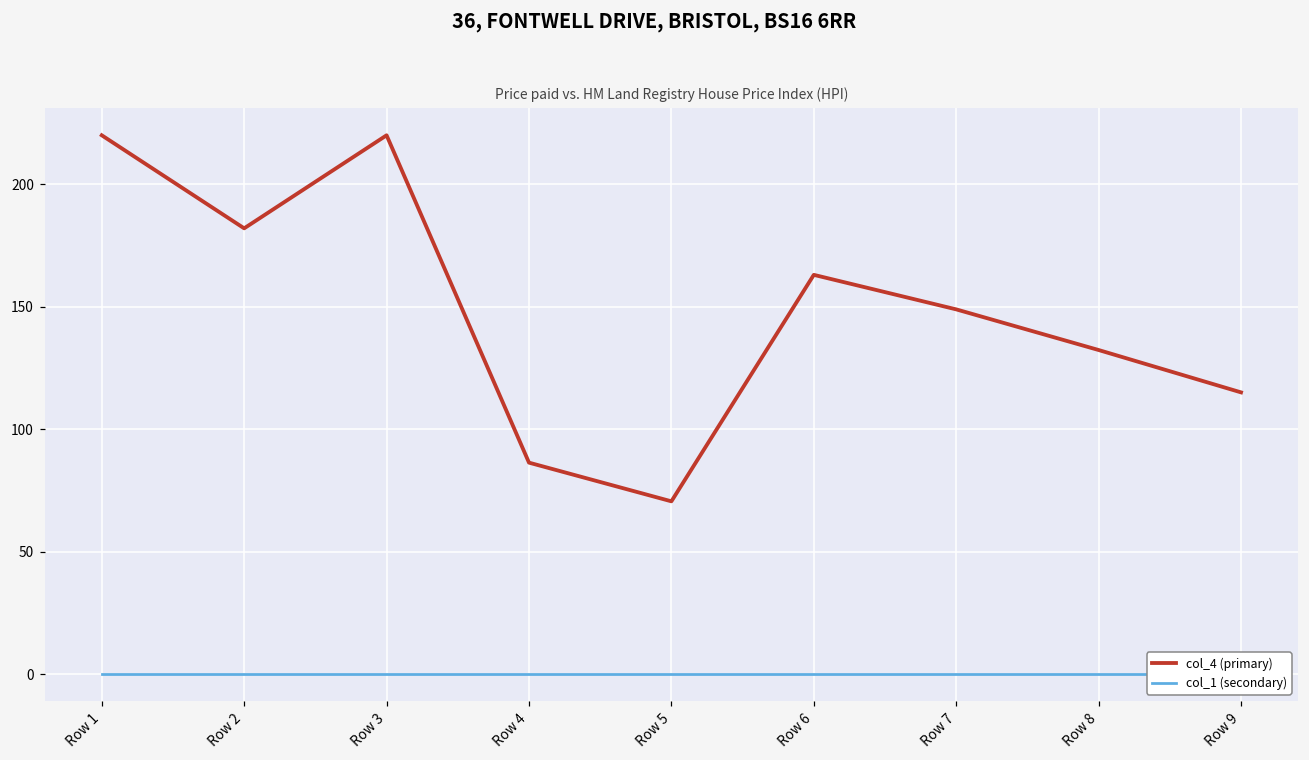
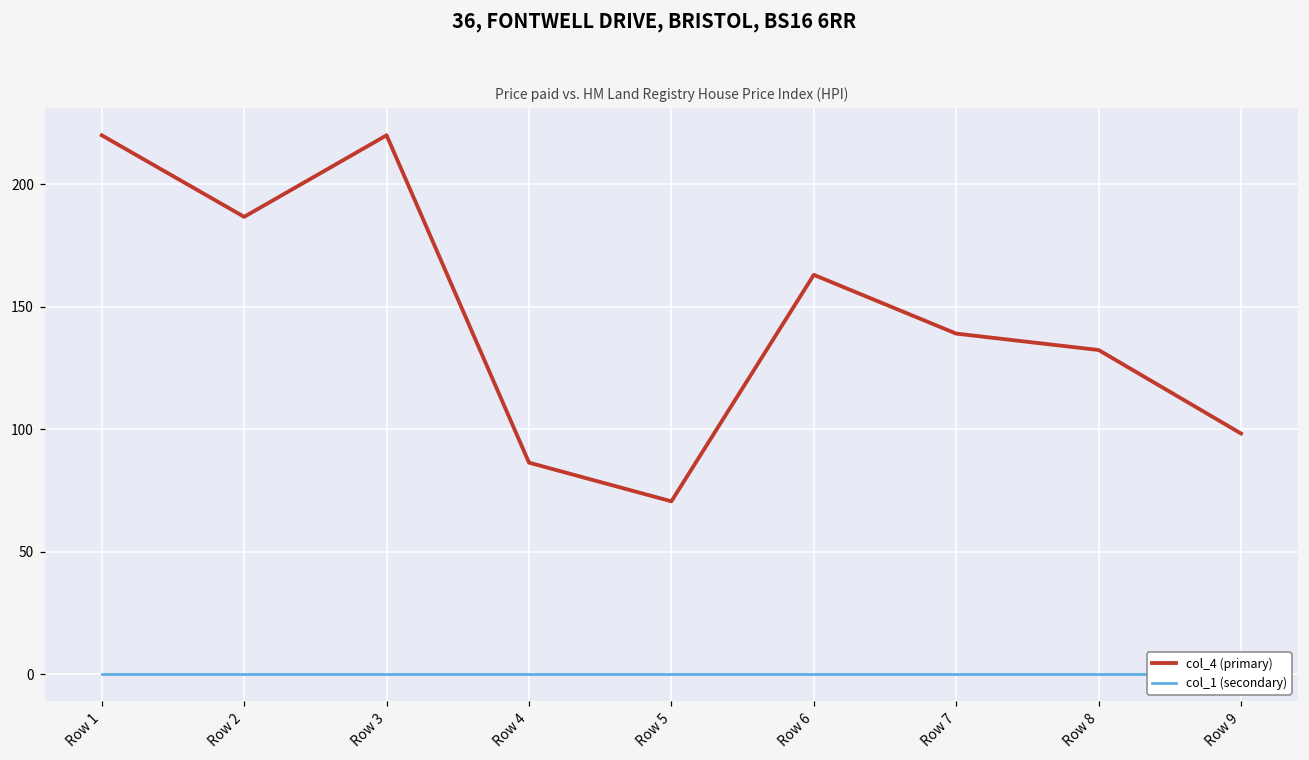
col_4 (primary), Row 2: 182 -> 187
col_4 (primary), Row 7: 149 -> 139
col_4 (primary), Row 9: 115 -> 98
